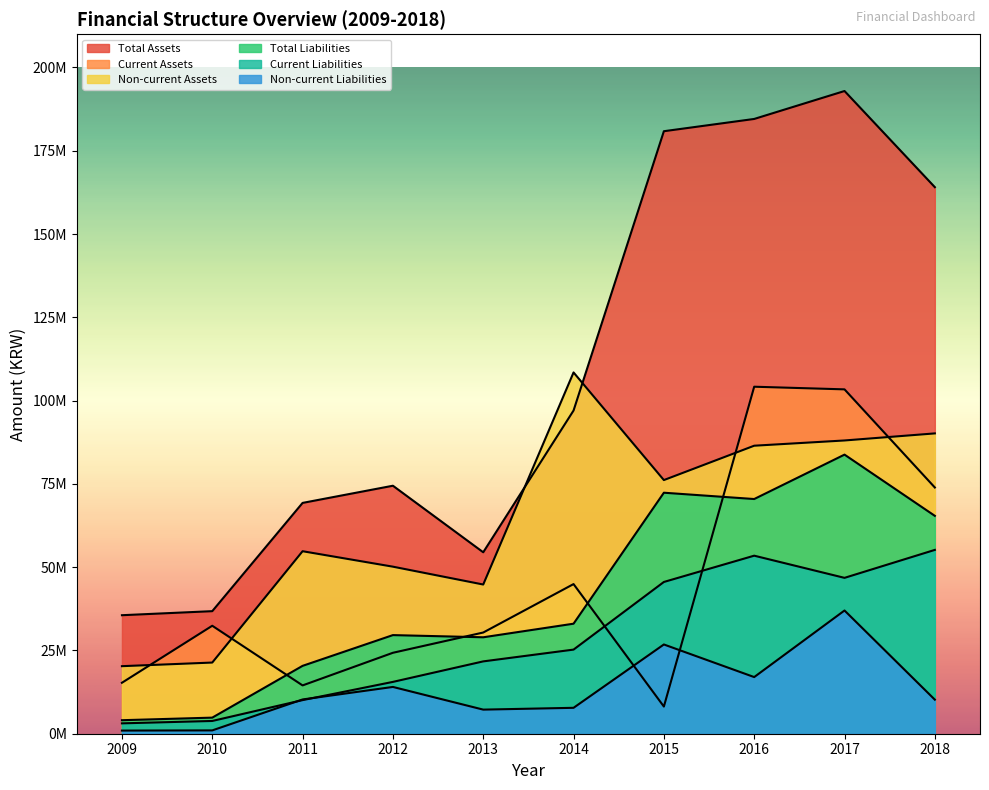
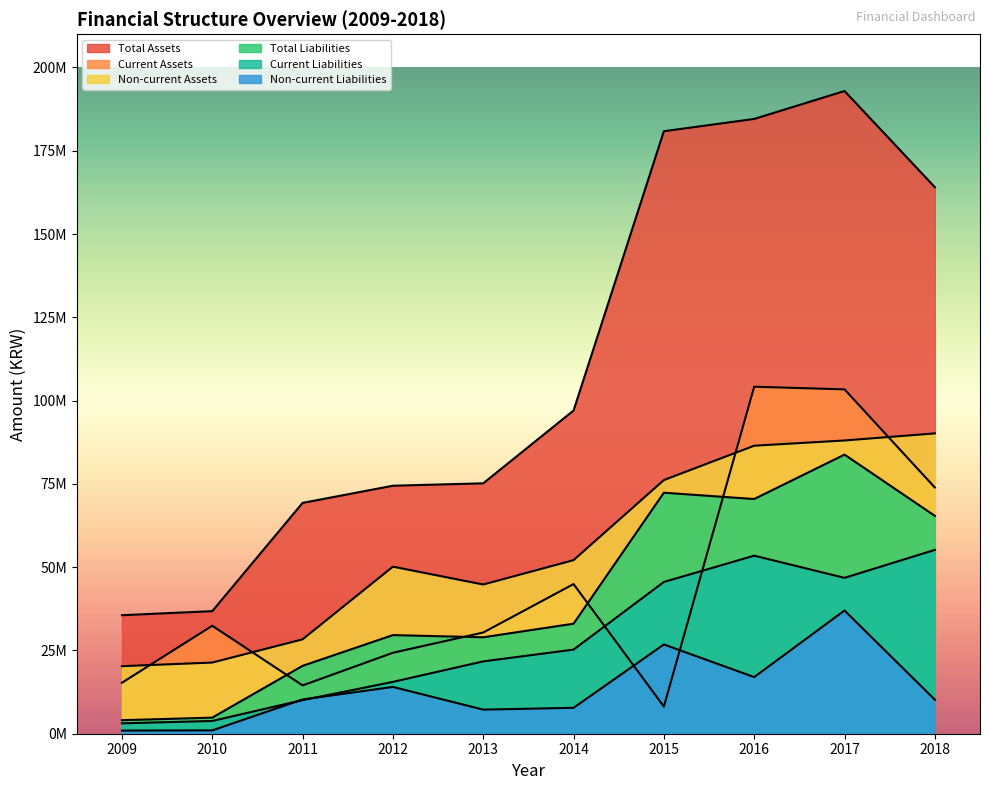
Non-current Assets, 2011: 55000000 -> 28000000
Total Assets, 2013: 54000000 -> 75000000
Non-current Assets, 2014: 108000000 -> 52000000
